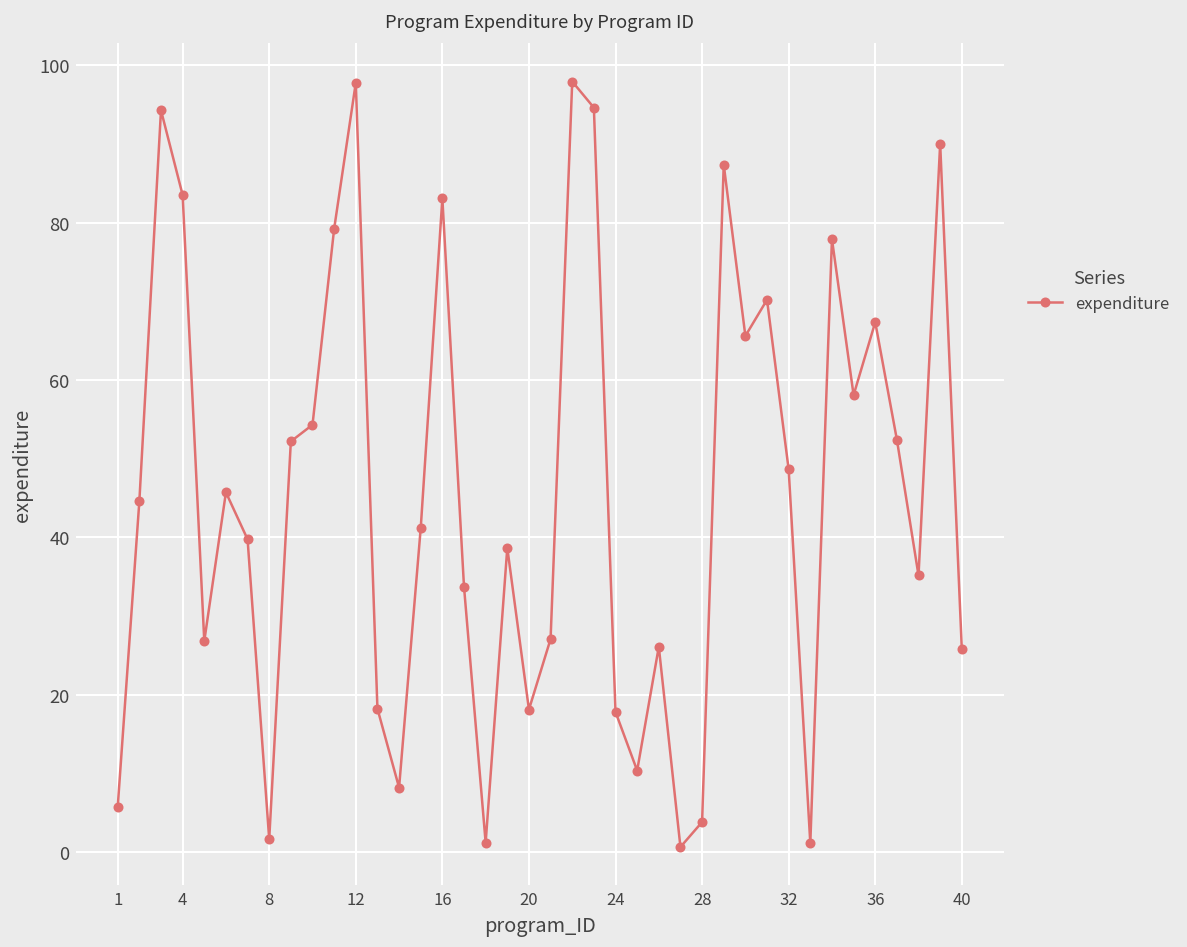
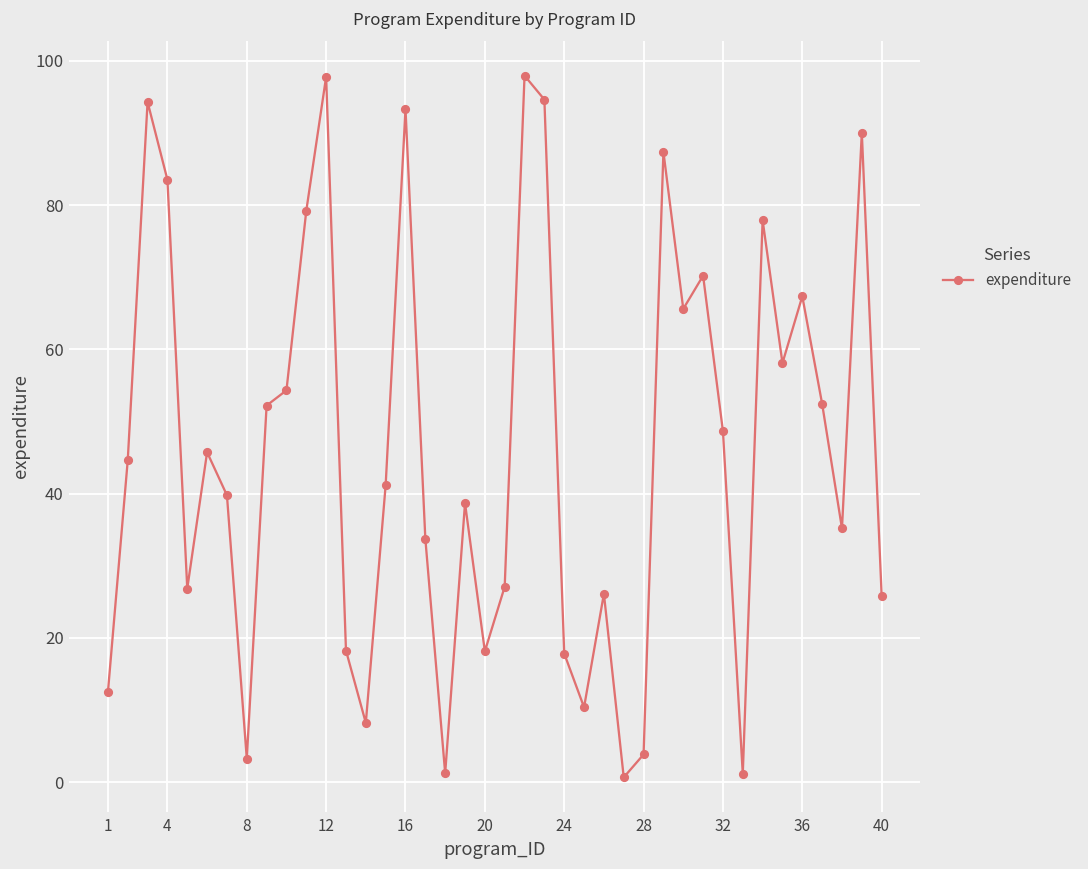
1: 6 -> 12
8: 2 -> 3
16: 83 -> 93
